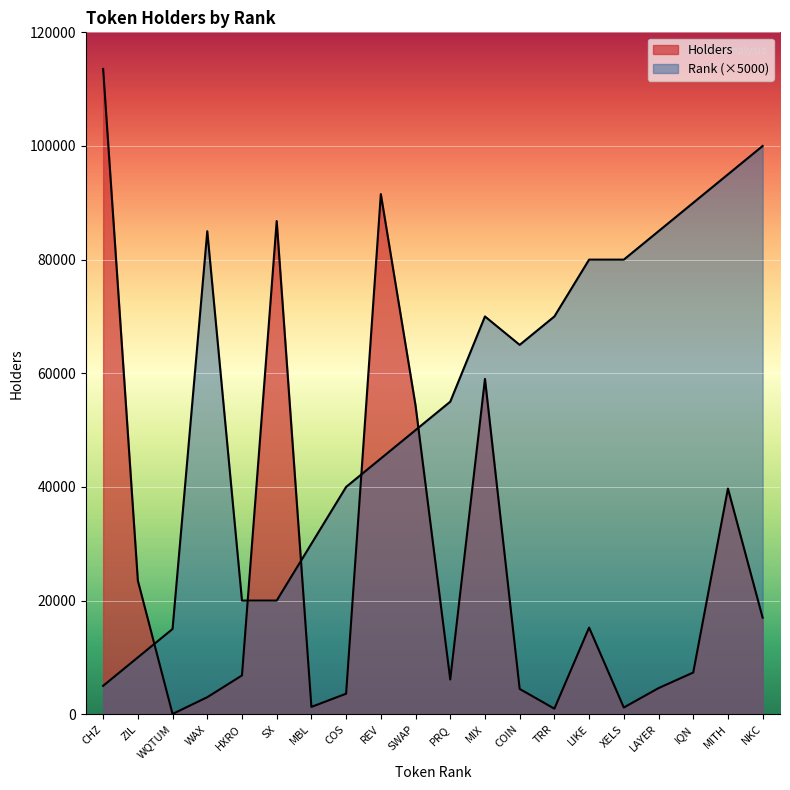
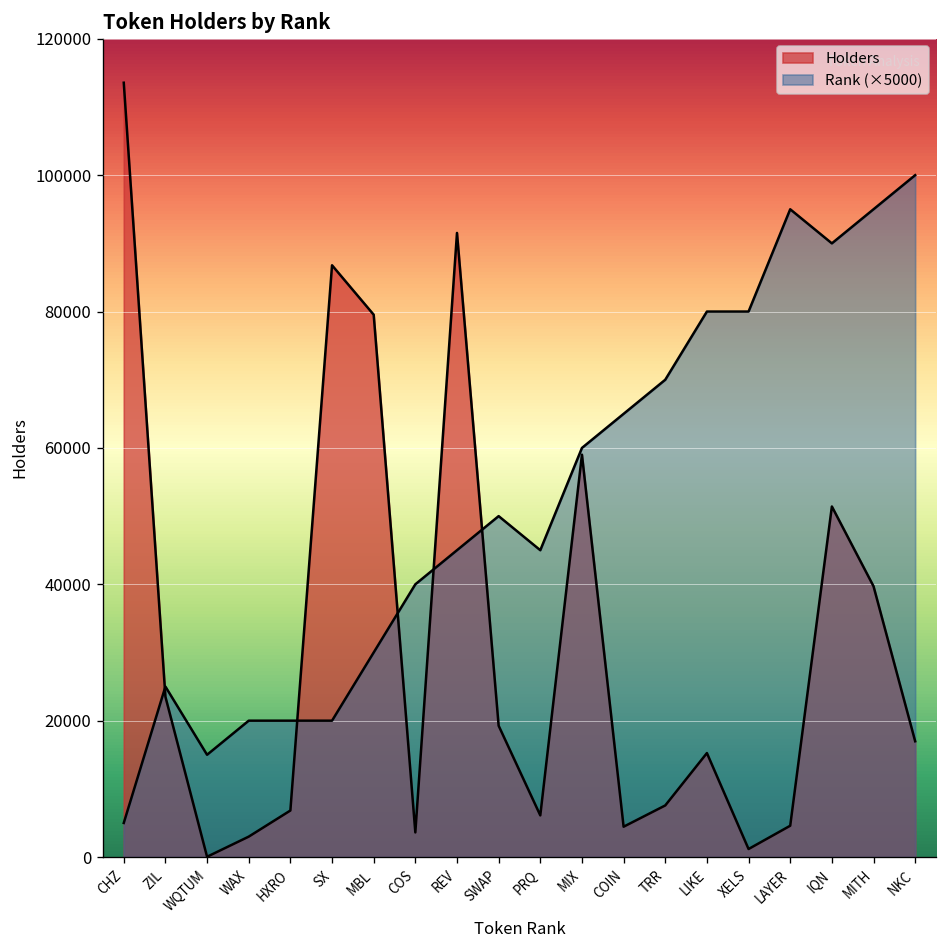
Rank (×5000), ZIL: 10000 -> 25000
Rank (×5000), WAX: 85000 -> 20000
Holders, MBL: 1000 -> 80000
Holders, SWAP: 54000 -> 19000
Rank (×5000), PRQ: 55000 -> 45000
Rank (×5000), MIX: 70000 -> 60000
Holders, TRR: 1000 -> 8000
Rank (×5000), LAYER: 85000 -> 95000
Holders, IQN: 7000 -> 51000
